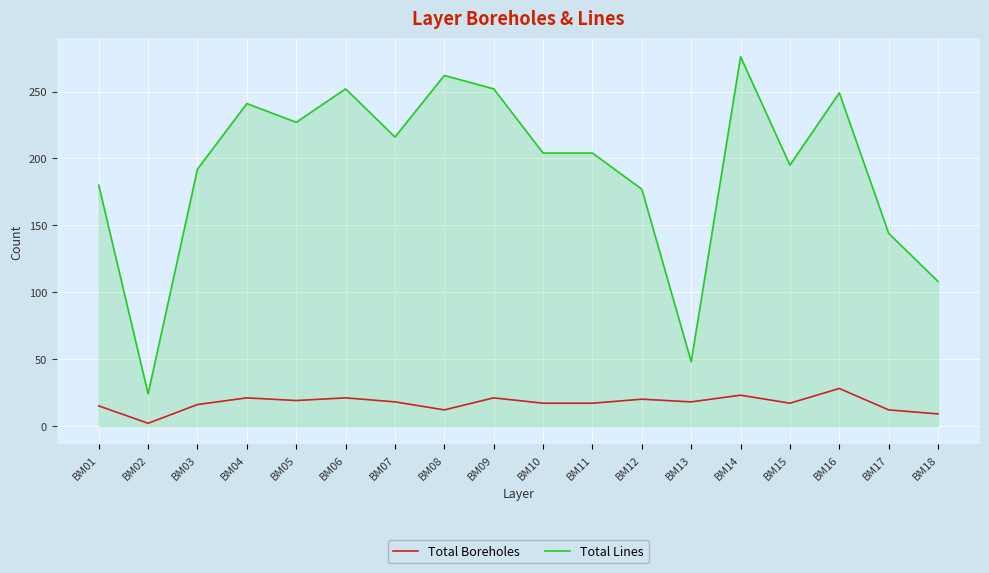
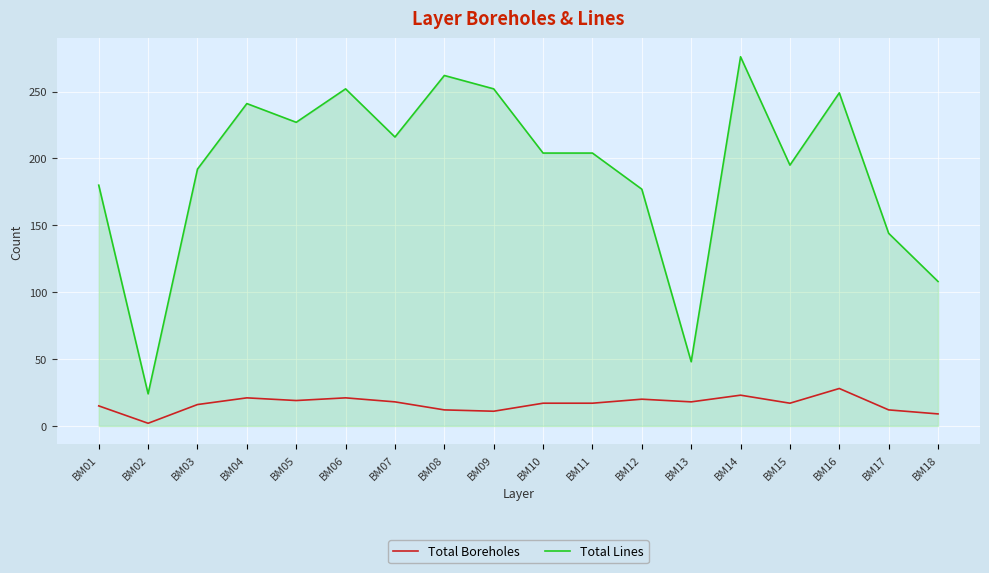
Total Boreholes, BM09: 21 -> 11
